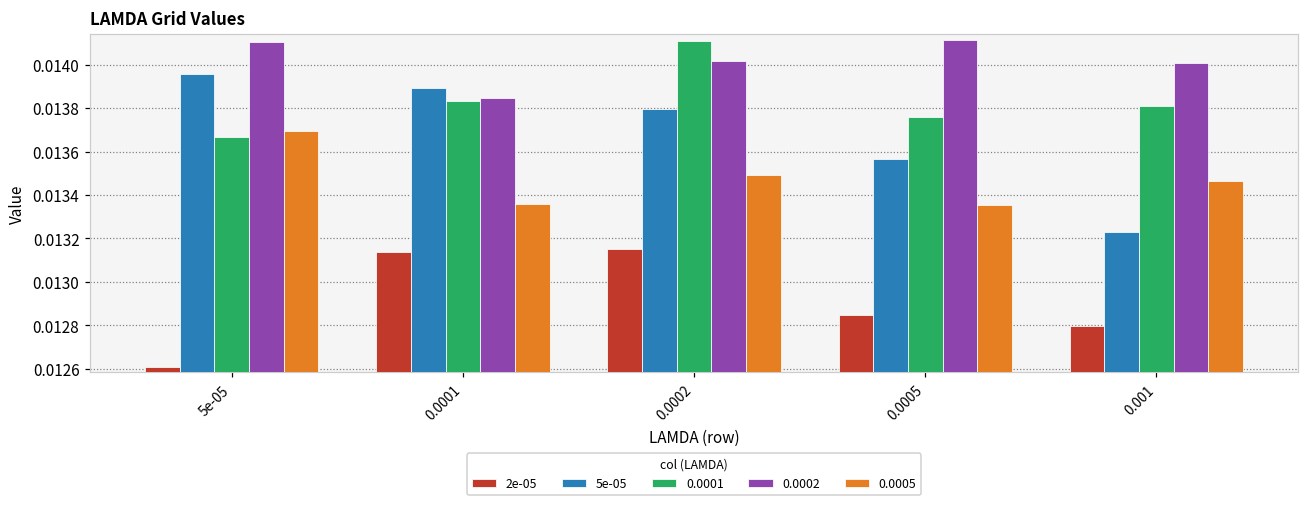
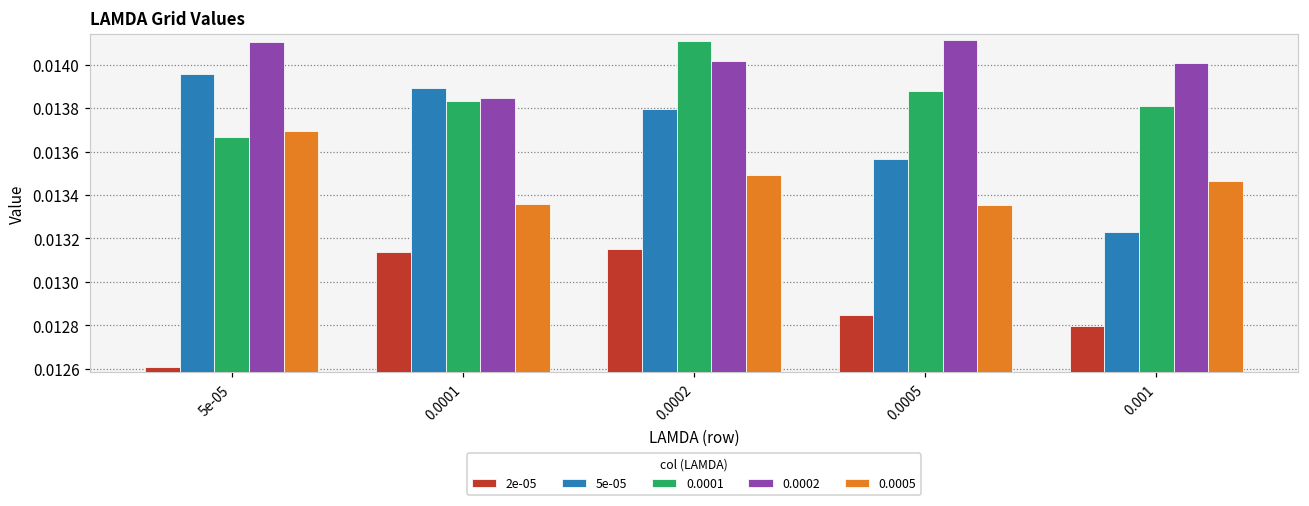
0.0001, 0.0005: 0.01376 -> 0.01388
